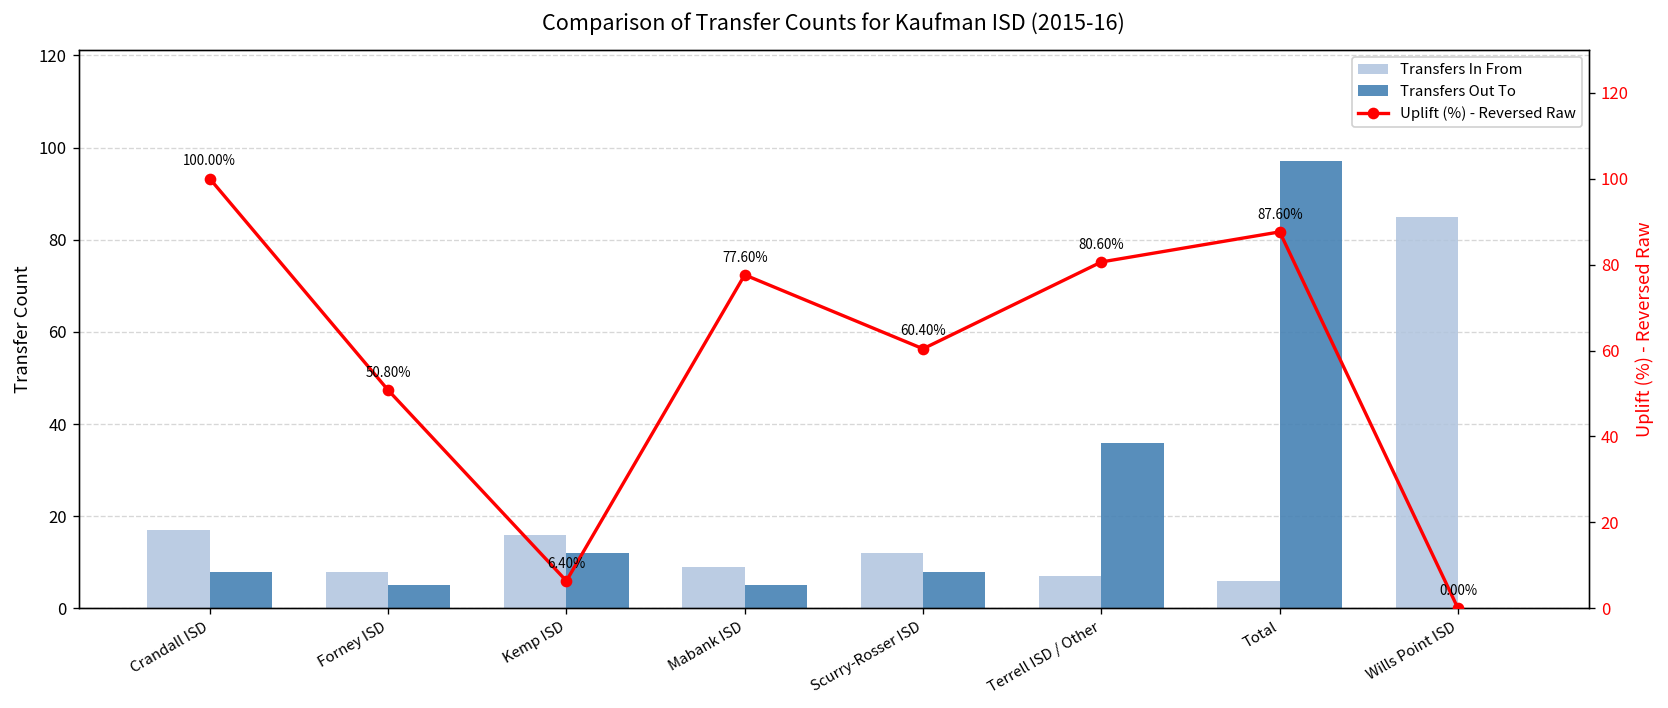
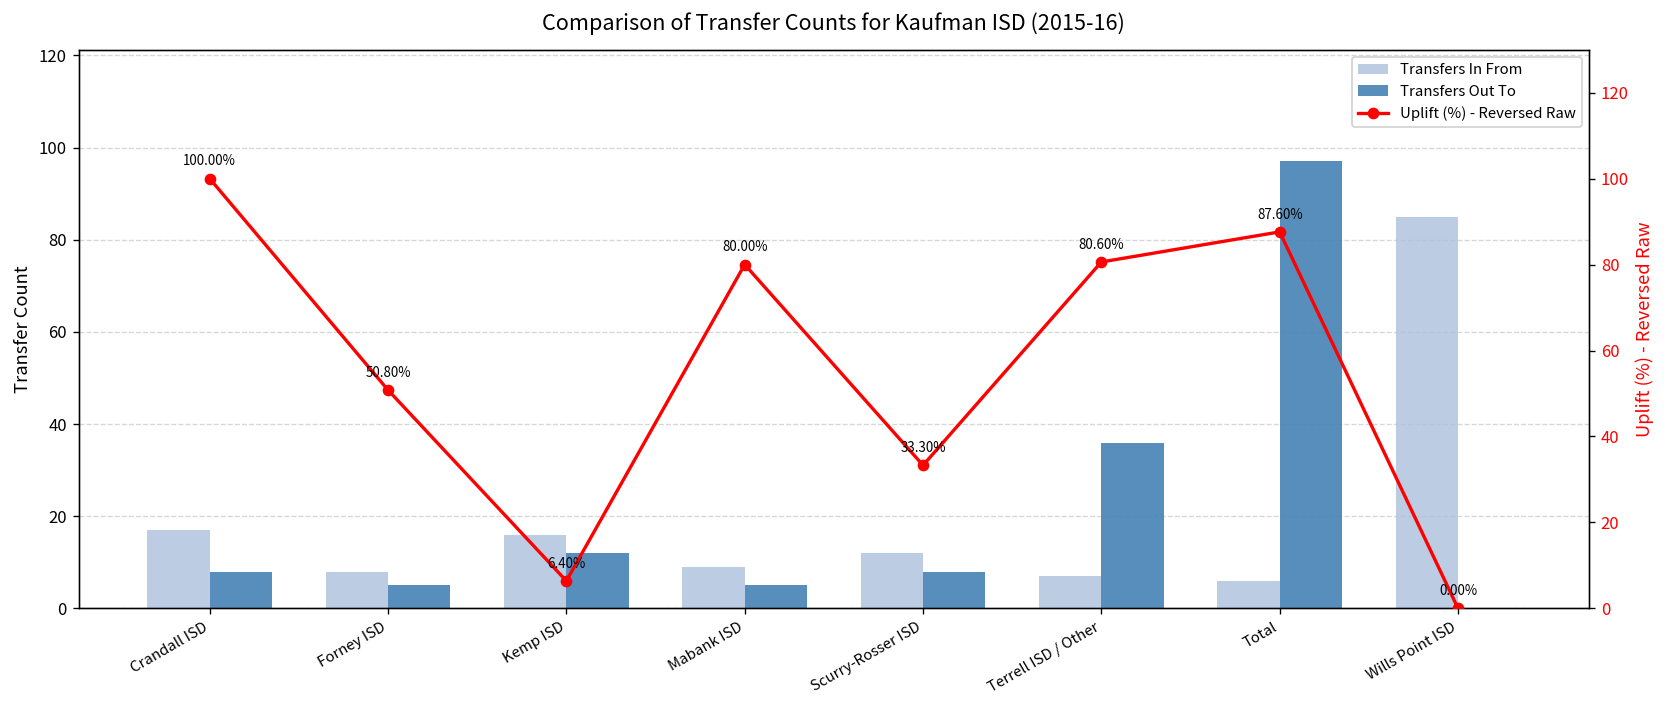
Uplift (%) - Reversed Raw, Mabank ISD: 77.60% -> 80.00%
Uplift (%) - Reversed Raw, Scurry-Rosser ISD: 60.40% -> 33.30%
